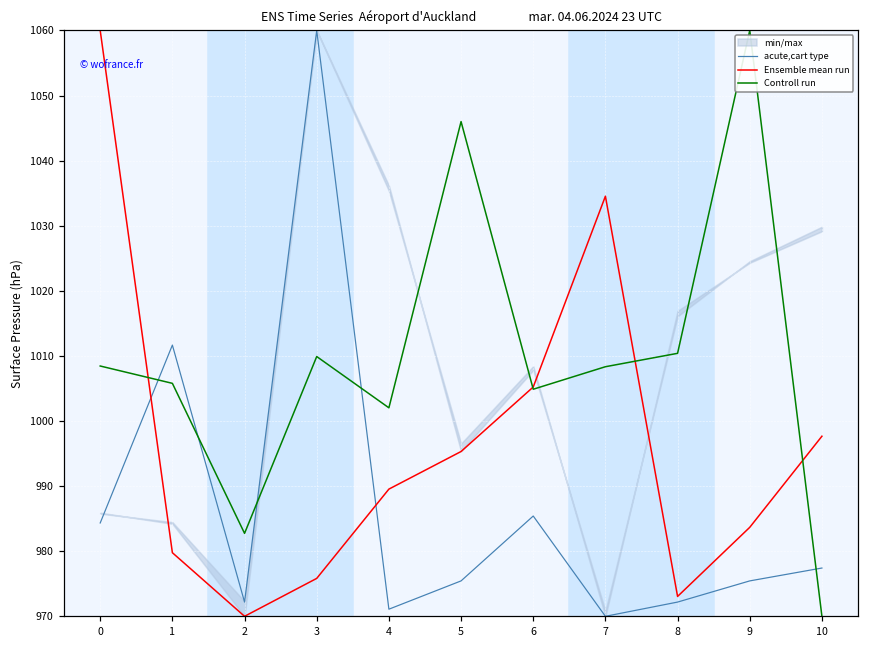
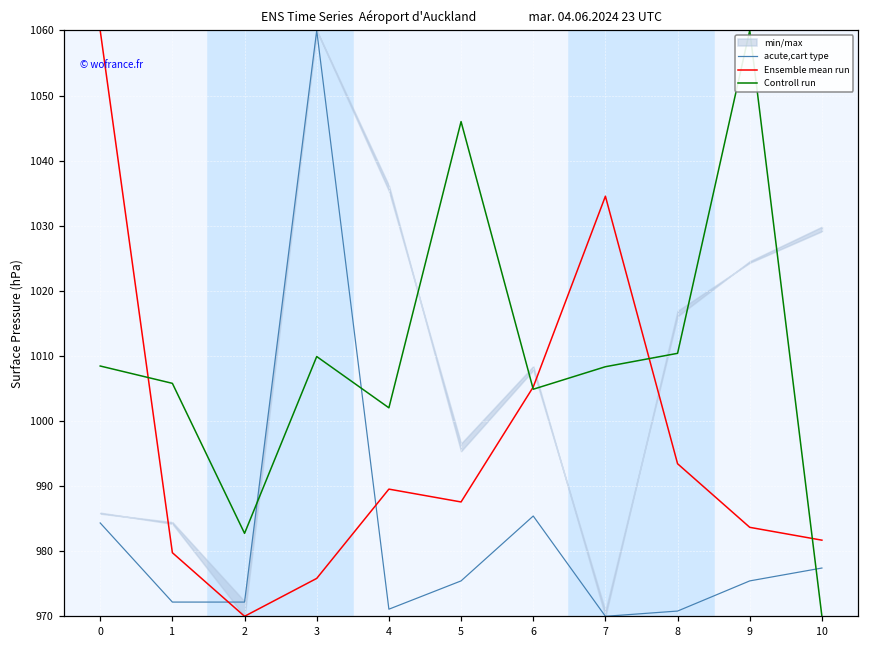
acute,cart type, 1: 1012 -> 972
Ensemble mean run, 5: 995 -> 988
acute,cart type, 8: 972 -> 971
Ensemble mean run, 8: 973 -> 993
Ensemble mean run, 10: 998 -> 982
